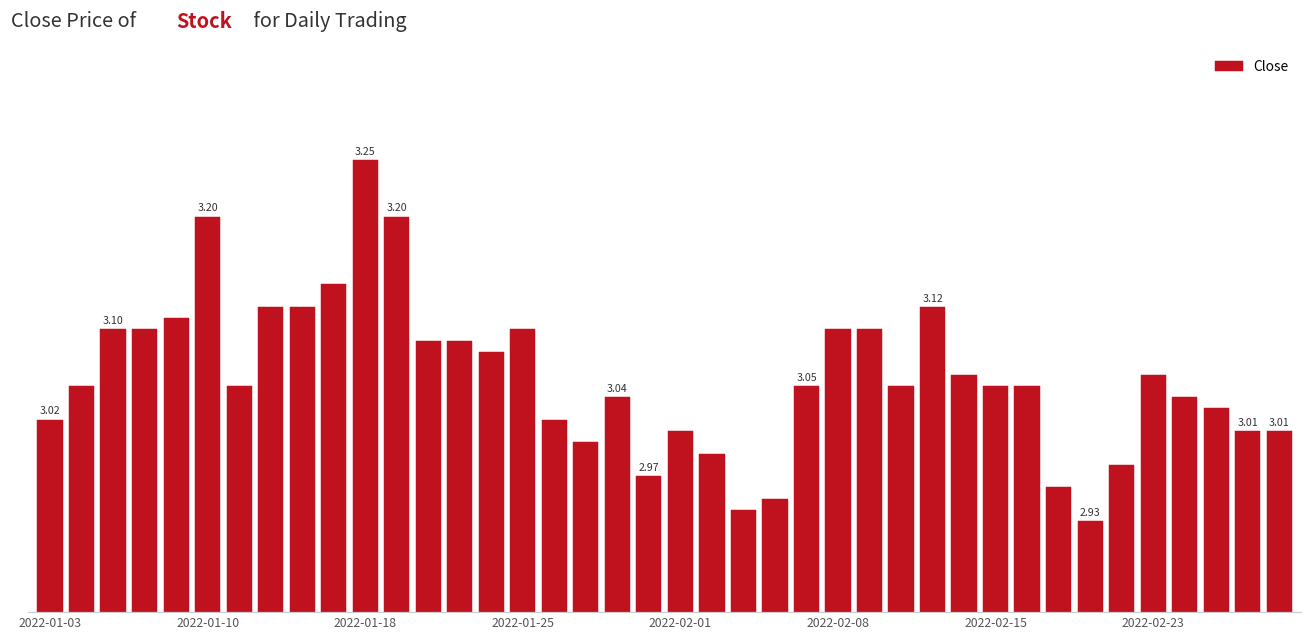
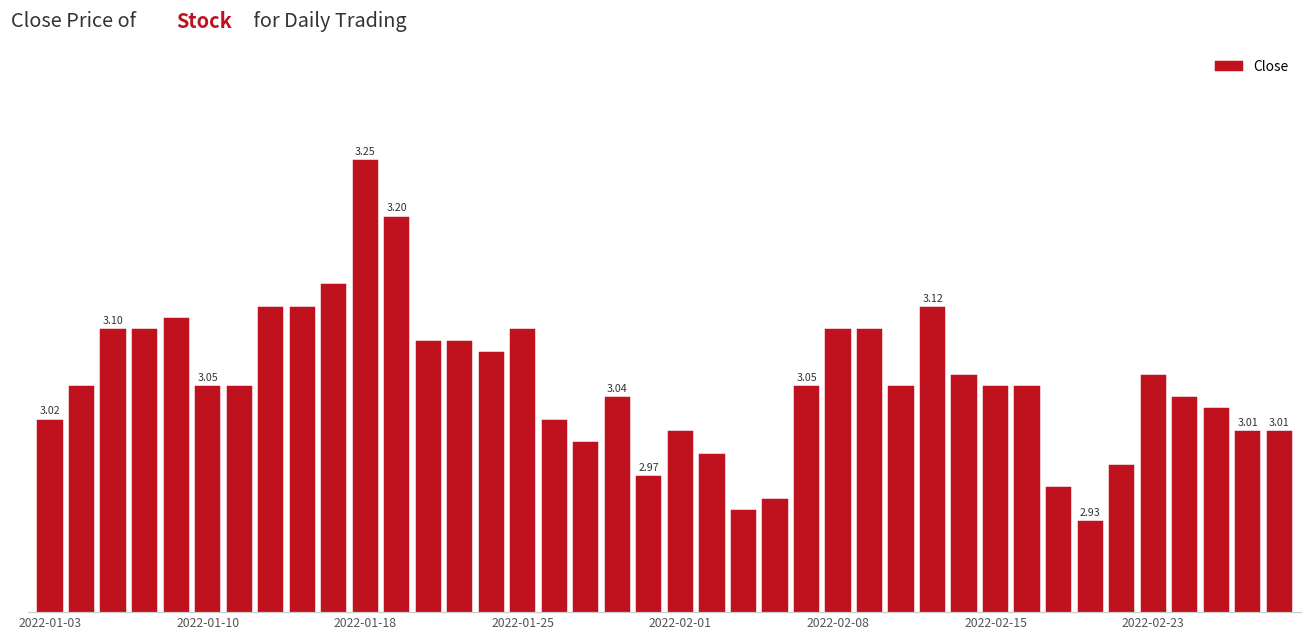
2022-01-10: 3.20 -> 3.05
